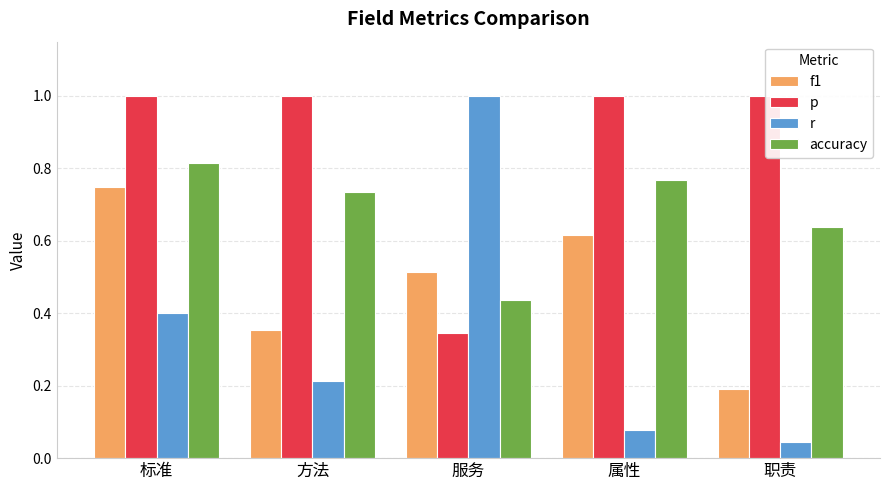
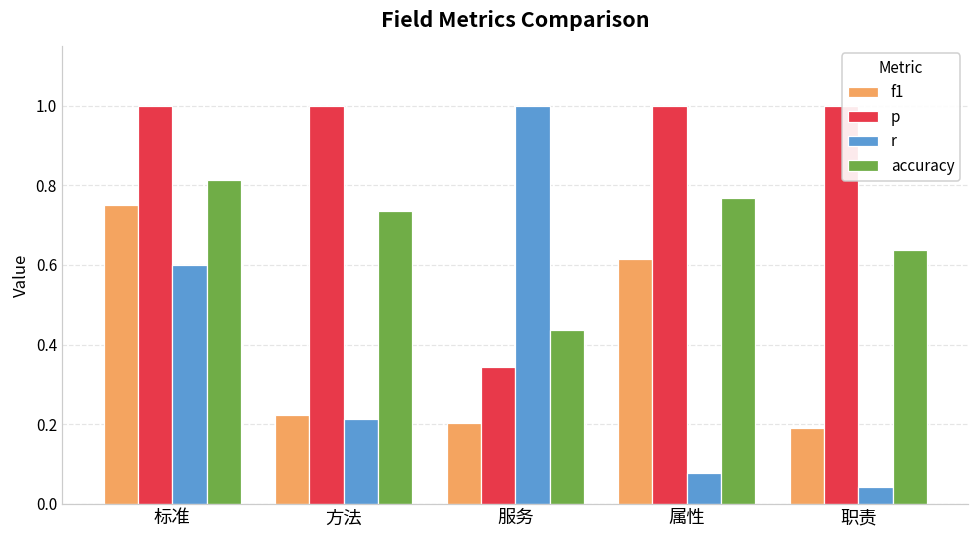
r, 标准: 0.4 -> 0.6
f1, 方法: 0.35 -> 0.22
f1, 服务: 0.51 -> 0.20
